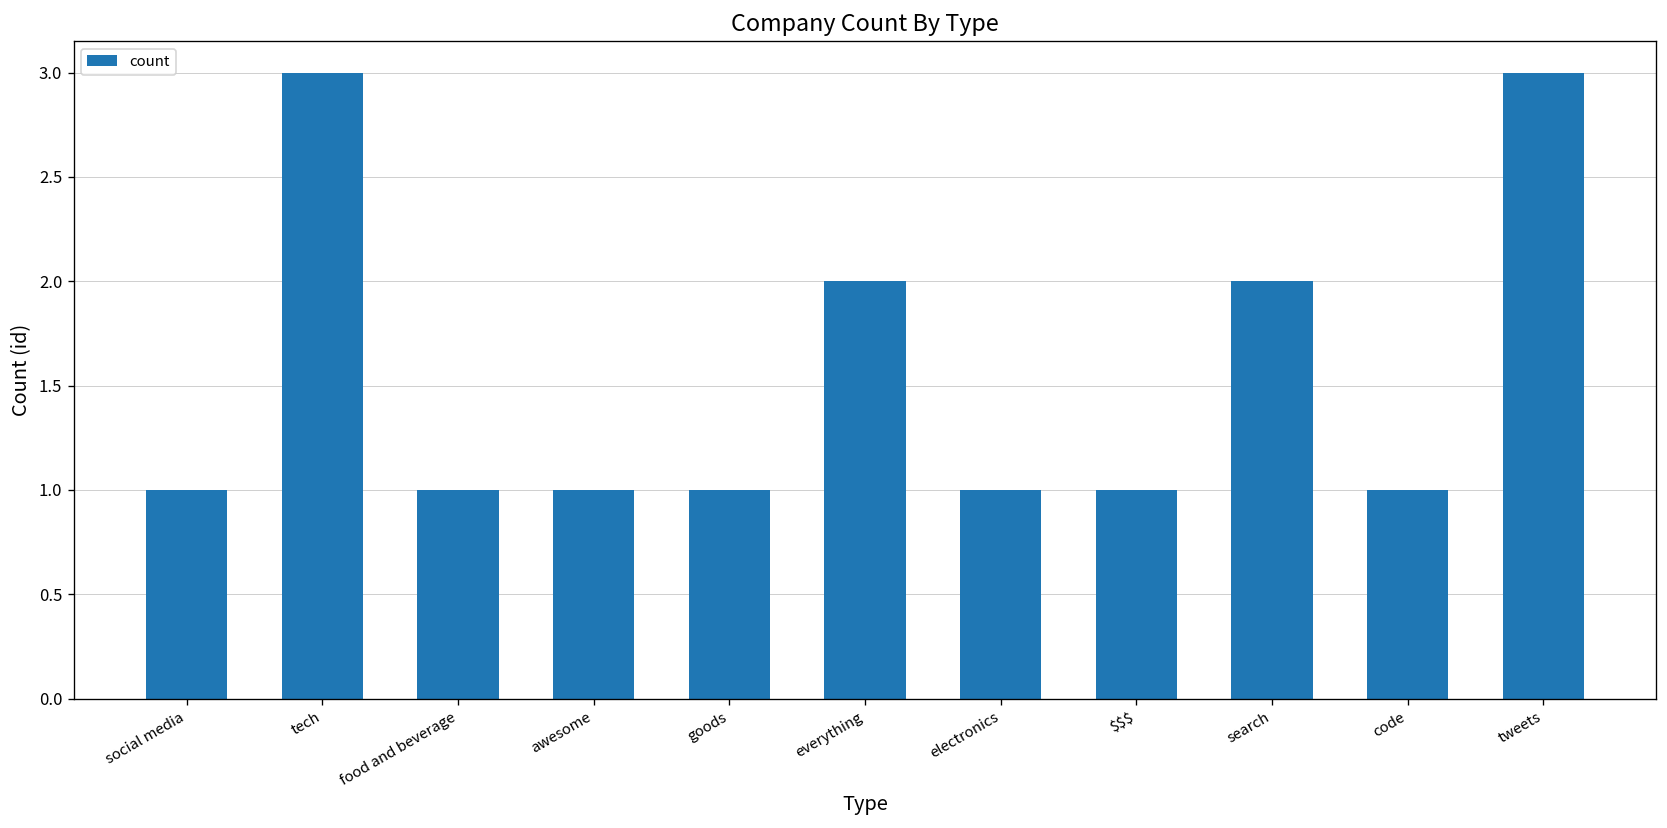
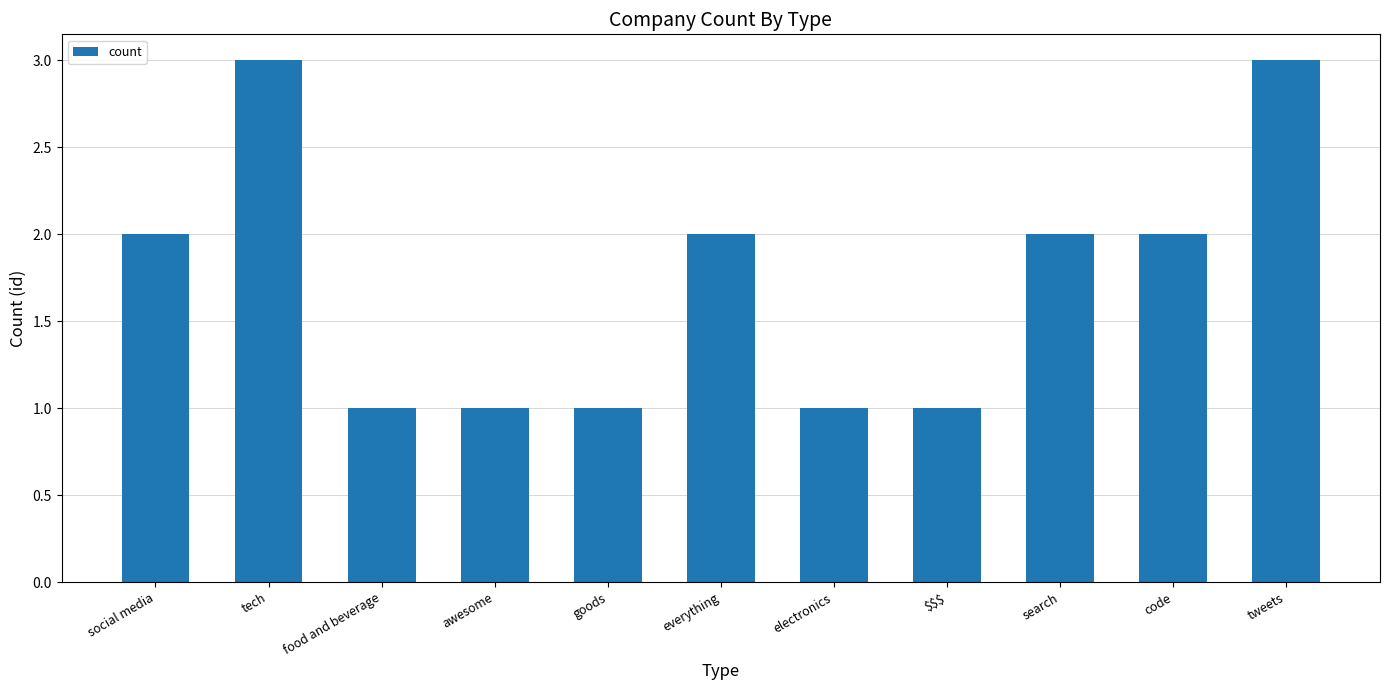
social media: 1 -> 2
code: 1 -> 2
